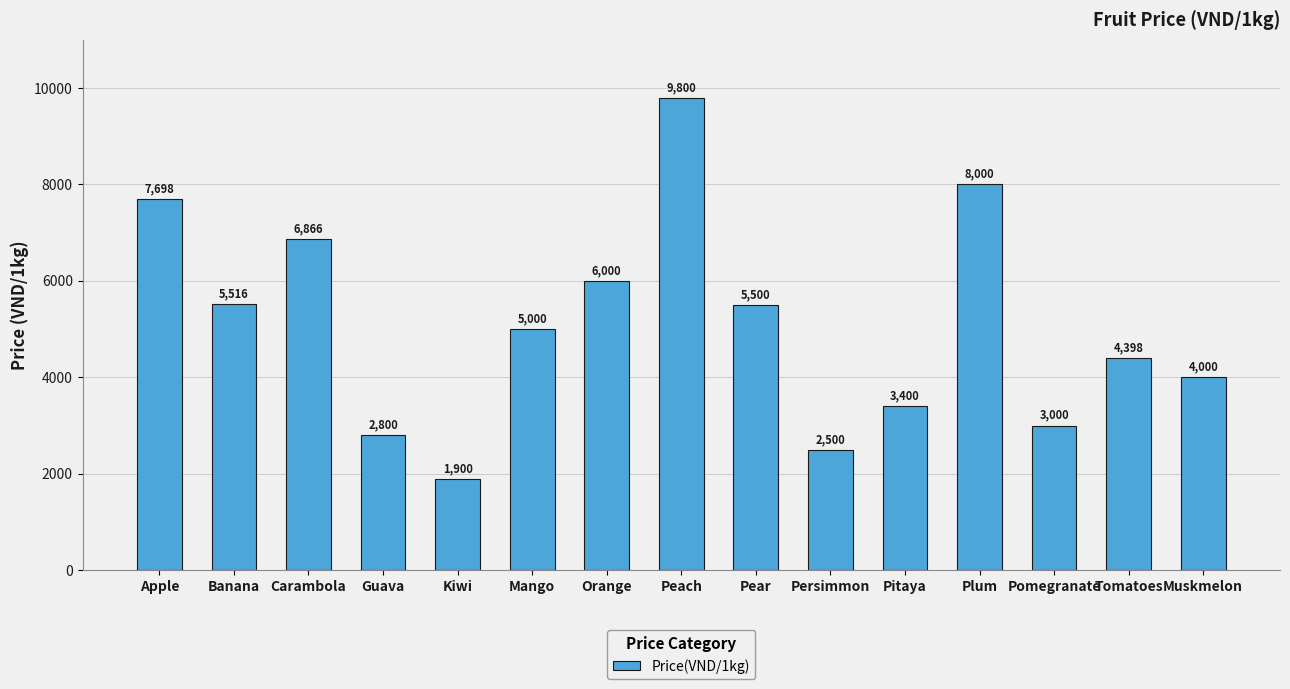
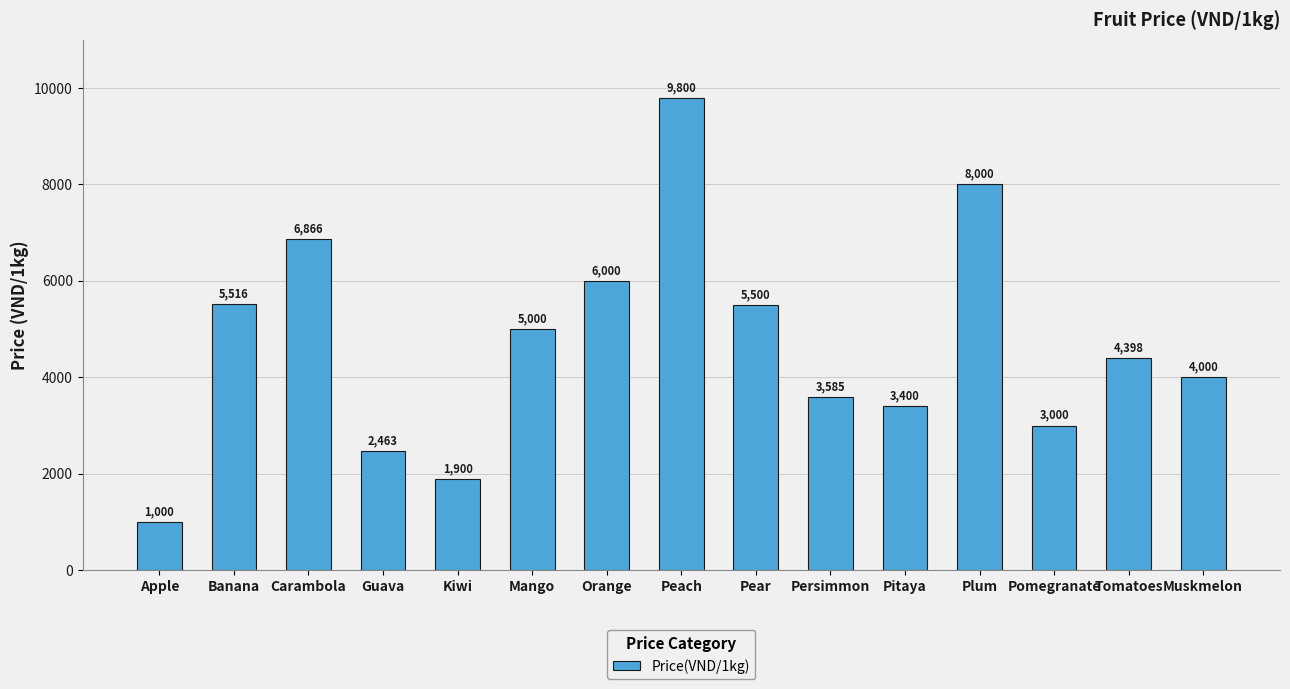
Apple: 7,698 -> 1,000
Guava: 2,800 -> 2,463
Persimmon: 2,500 -> 3,585
